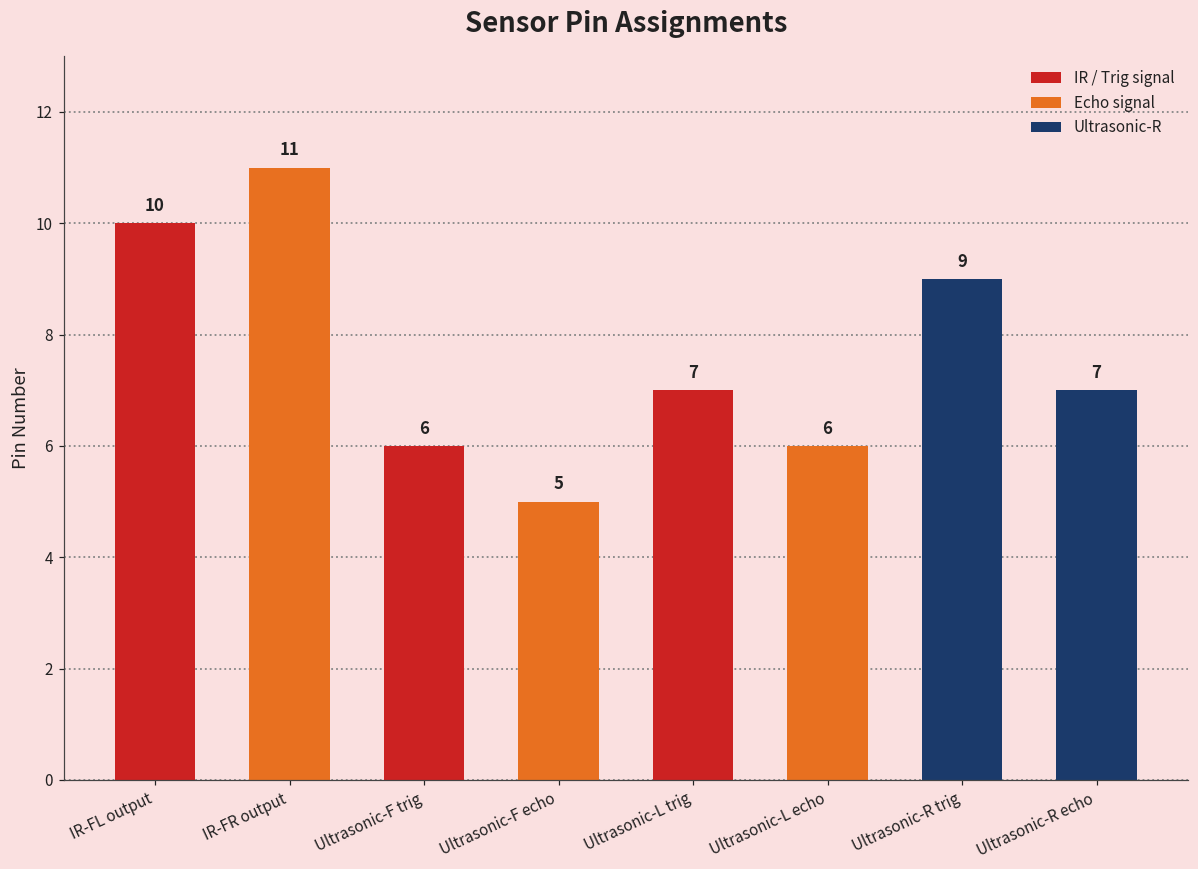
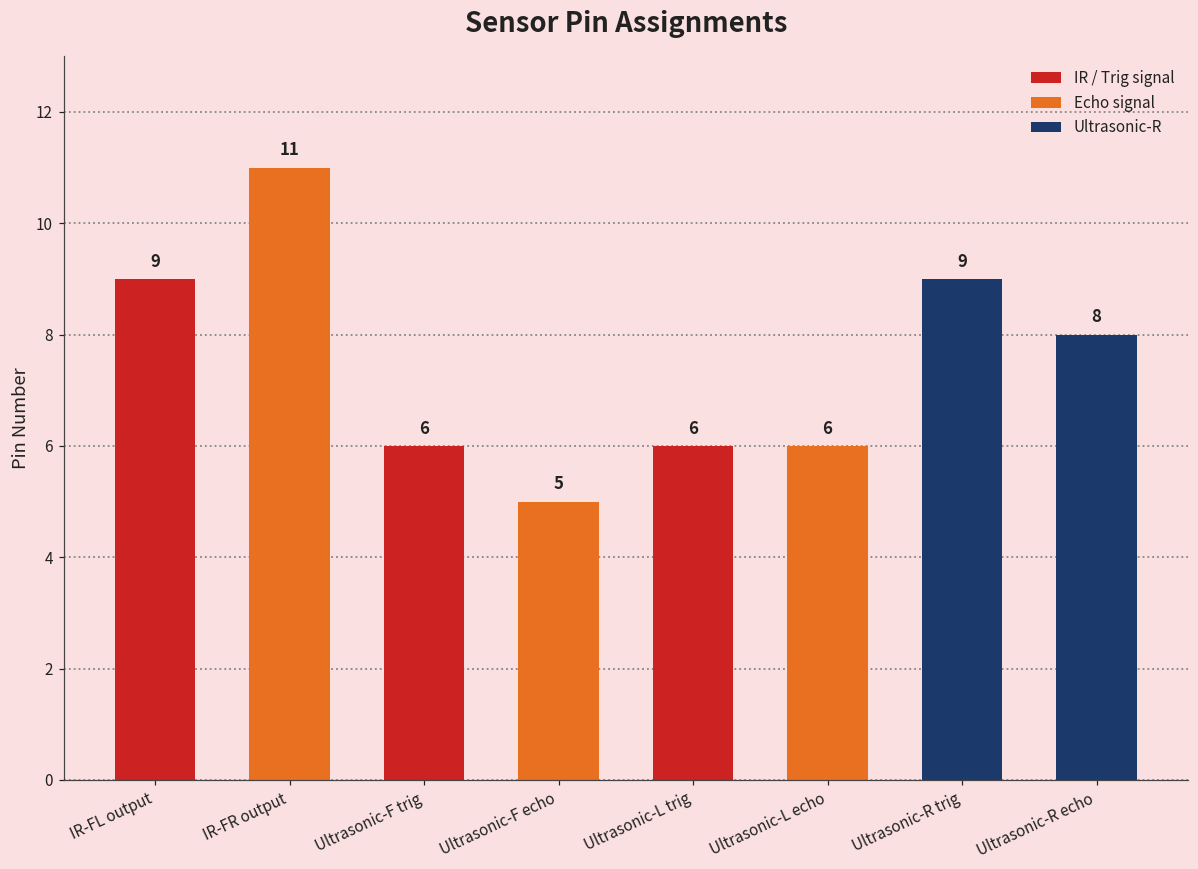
IR-FL output: 10 -> 9
Ultrasonic-L trig: 7 -> 6
Ultrasonic-R echo: 7 -> 8
